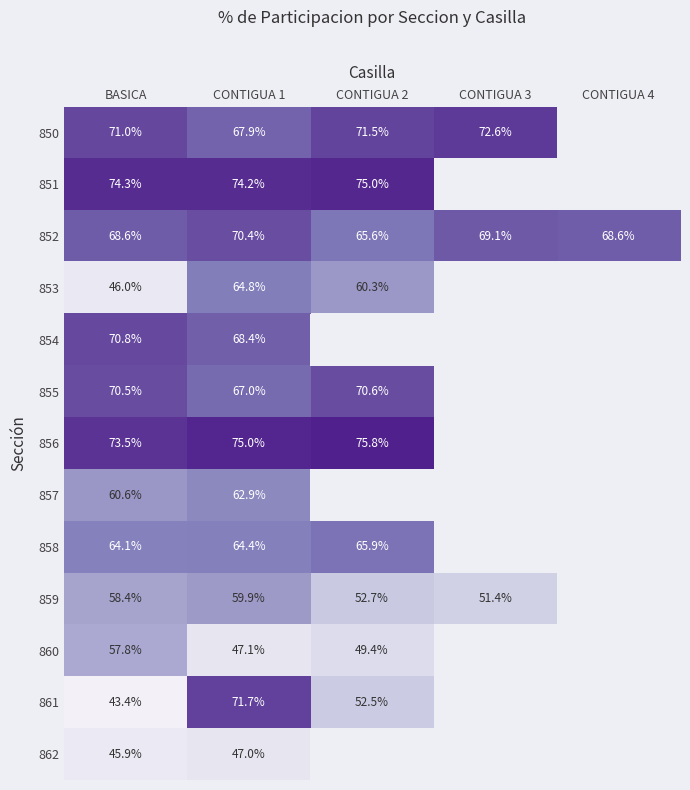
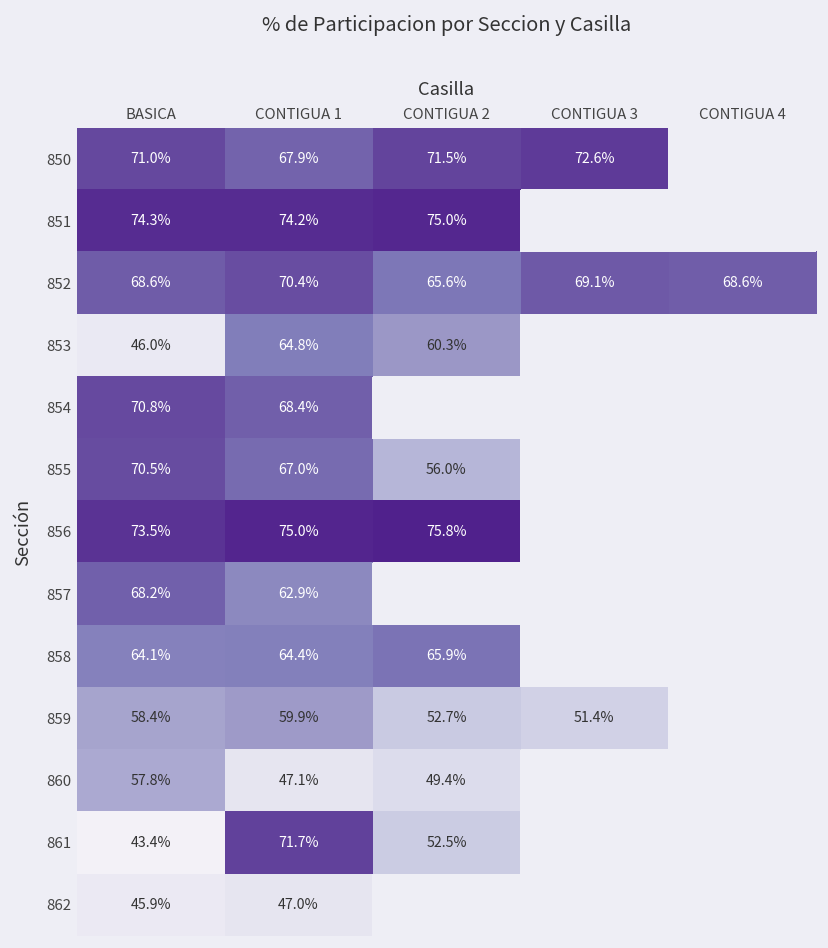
855, CONTIGUA 2: 70.6% -> 56.0%
857, BASICA: 60.6% -> 68.2%
